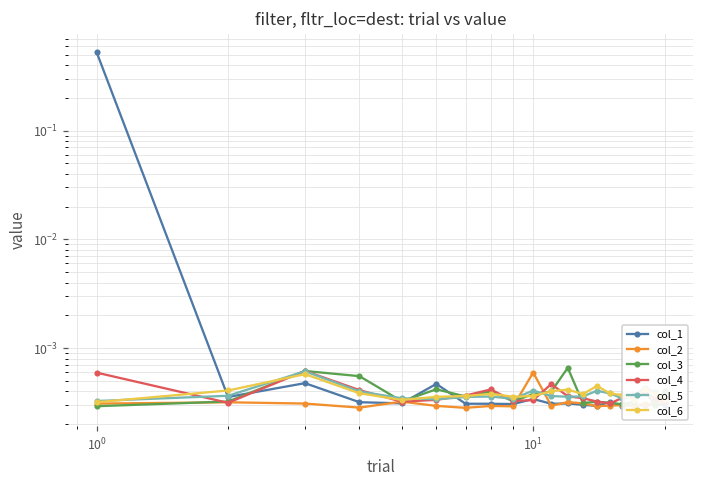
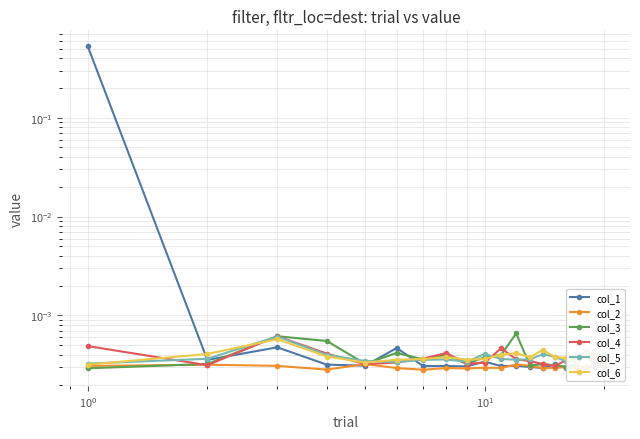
col_4, 10^0: 0.0006 -> 0.0005
col_2, 10^1: 0.0006 -> 0.00030
